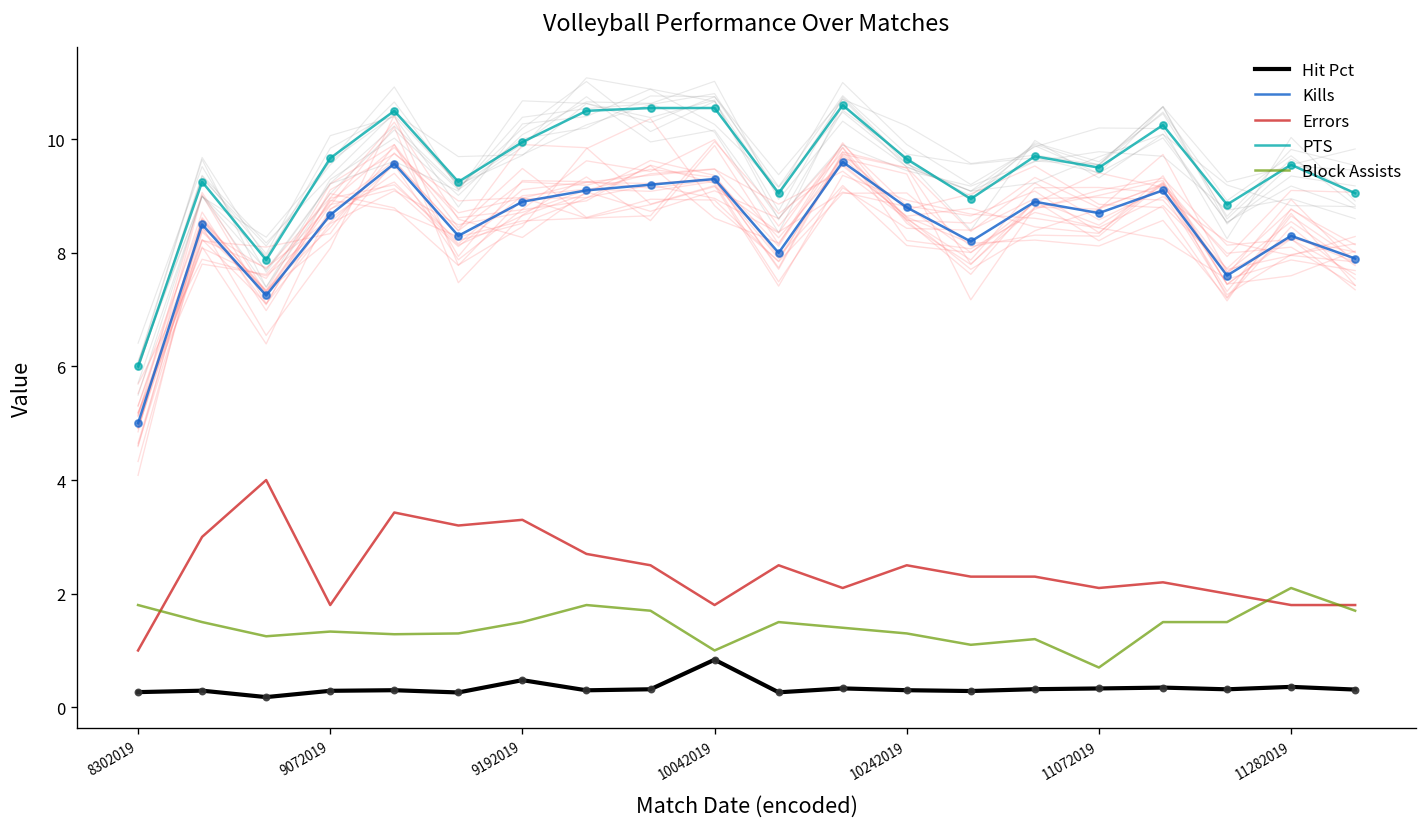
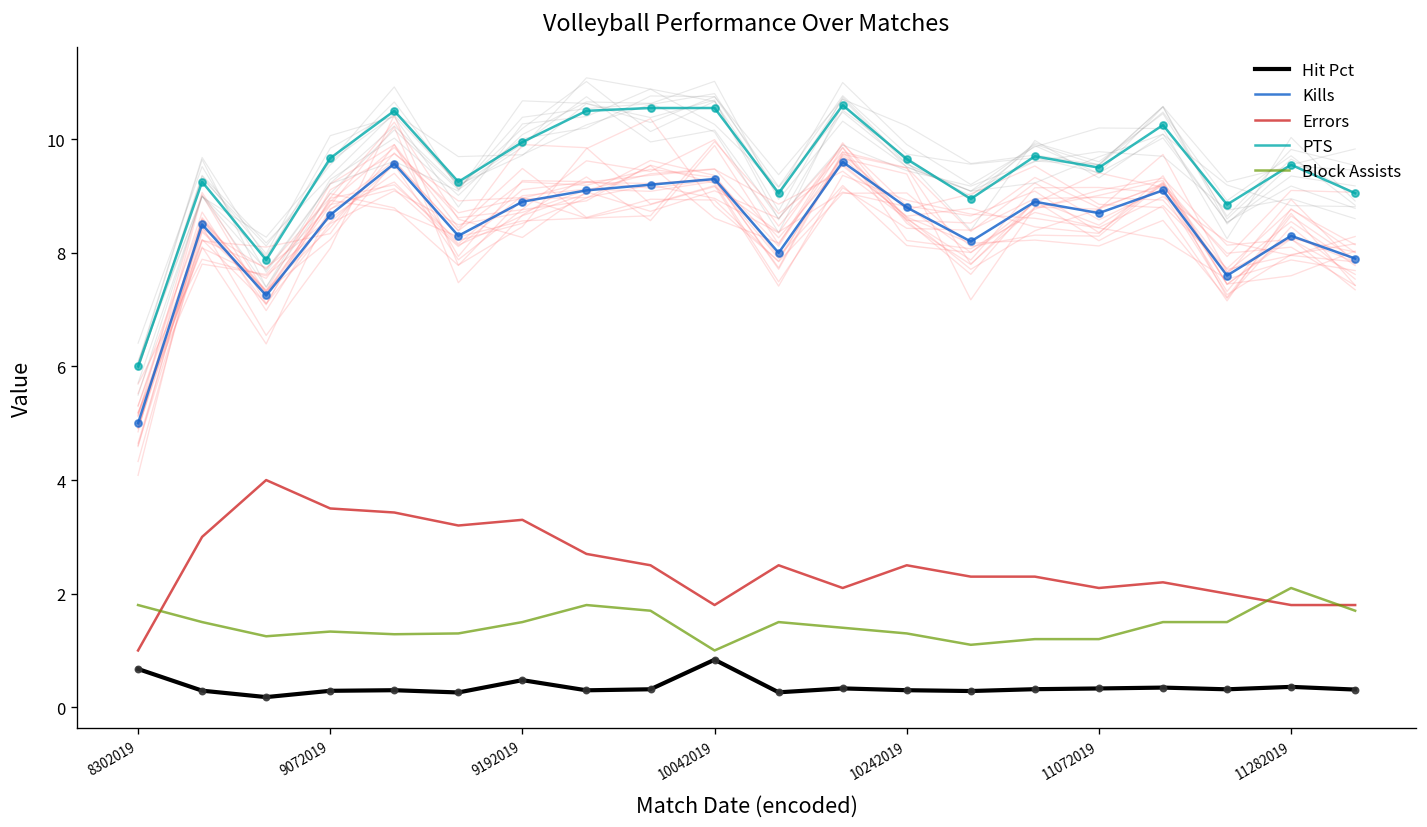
Hit Pct, 8302019: 0.3 -> 0.7
Errors, 9072019: 1.8 -> 3.5
Block Assists, 11072019: 0.7 -> 1.2
